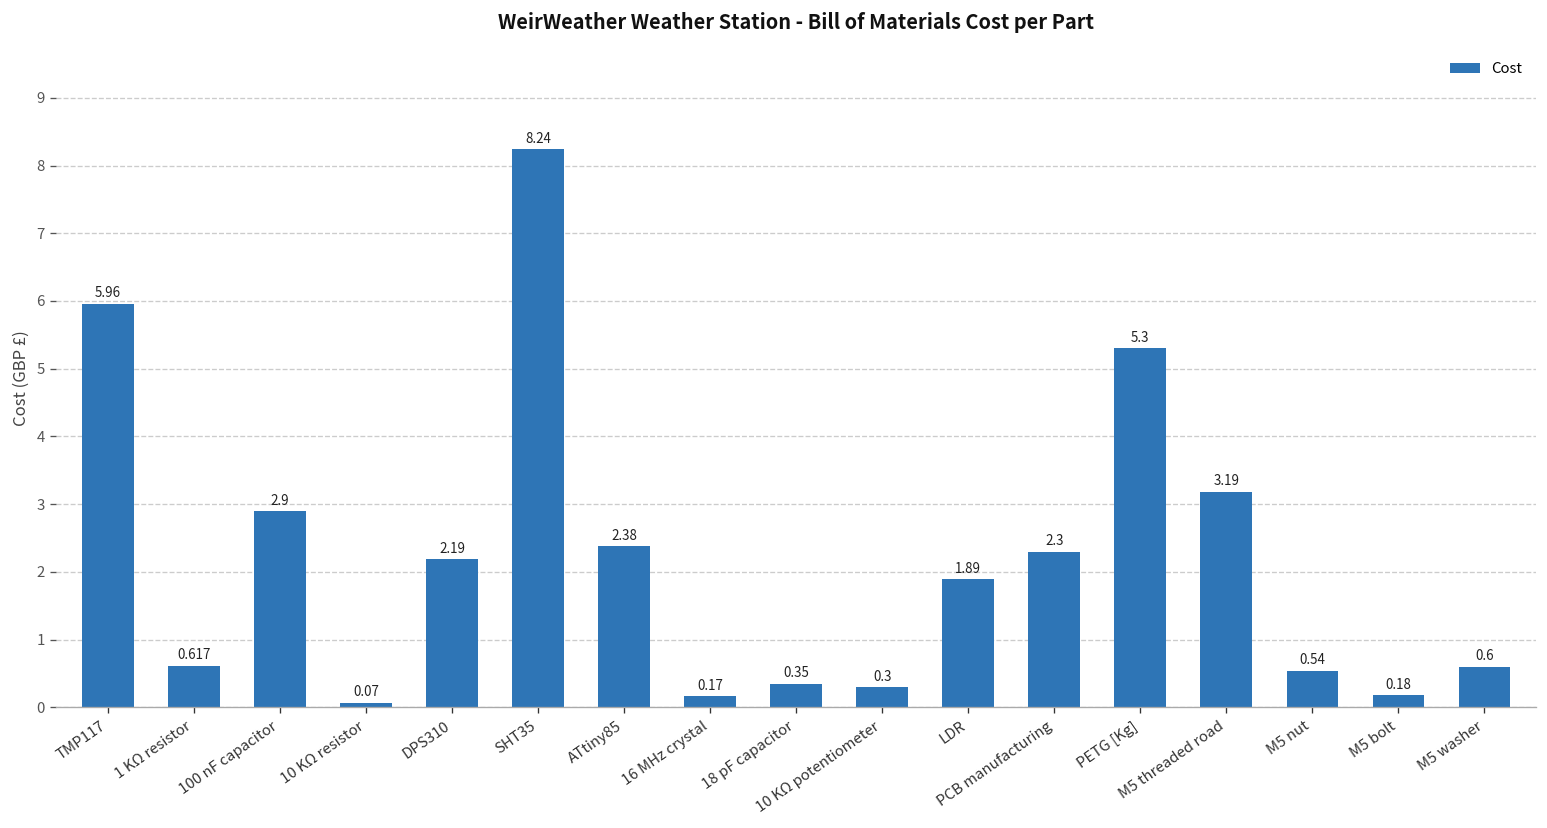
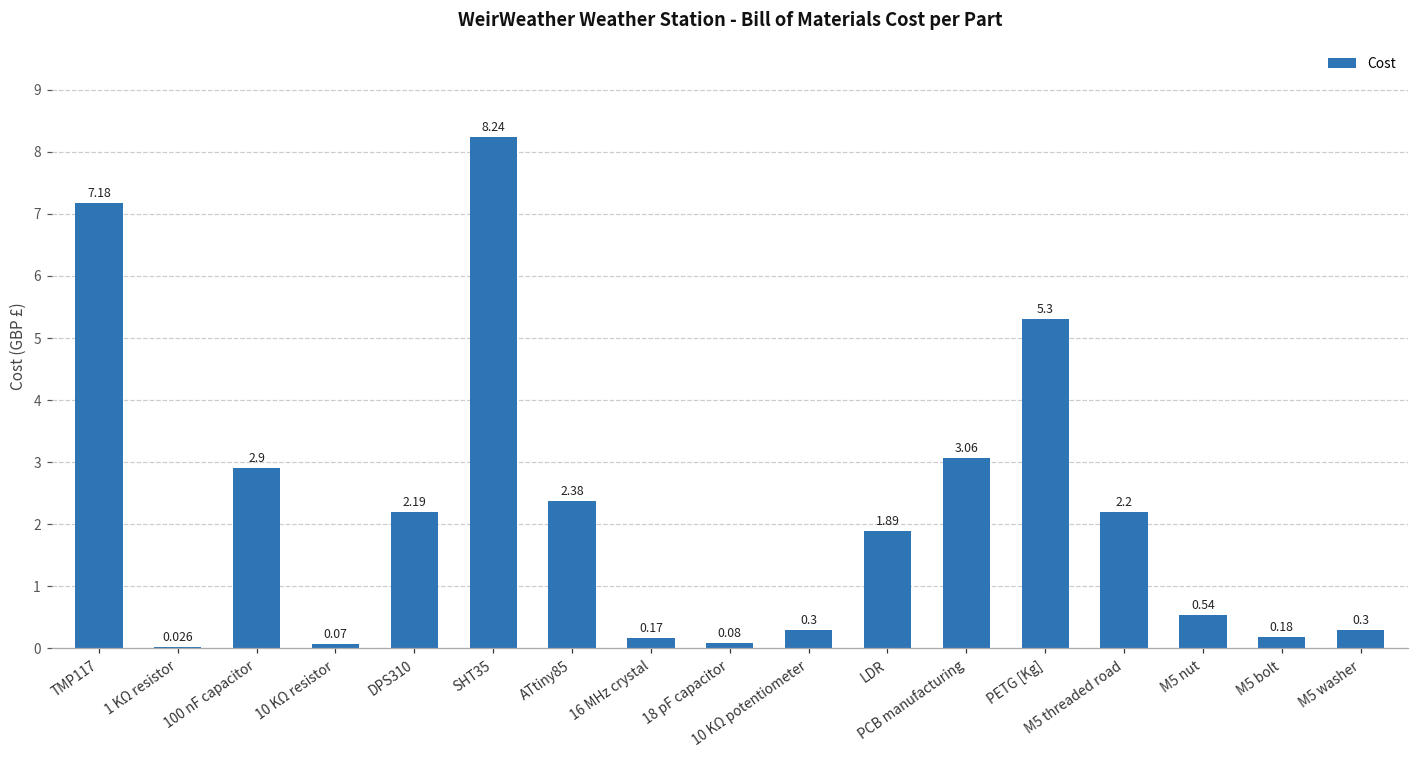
TMP117: 5.96 -> 7.18
1 KΩ resistor: 0.617 -> 0.026
18 pF capacitor: 0.35 -> 0.08
PCB manufacturing: 2.3 -> 3.06
M5 threaded road: 3.19 -> 2.2
M5 washer: 0.6 -> 0.3
